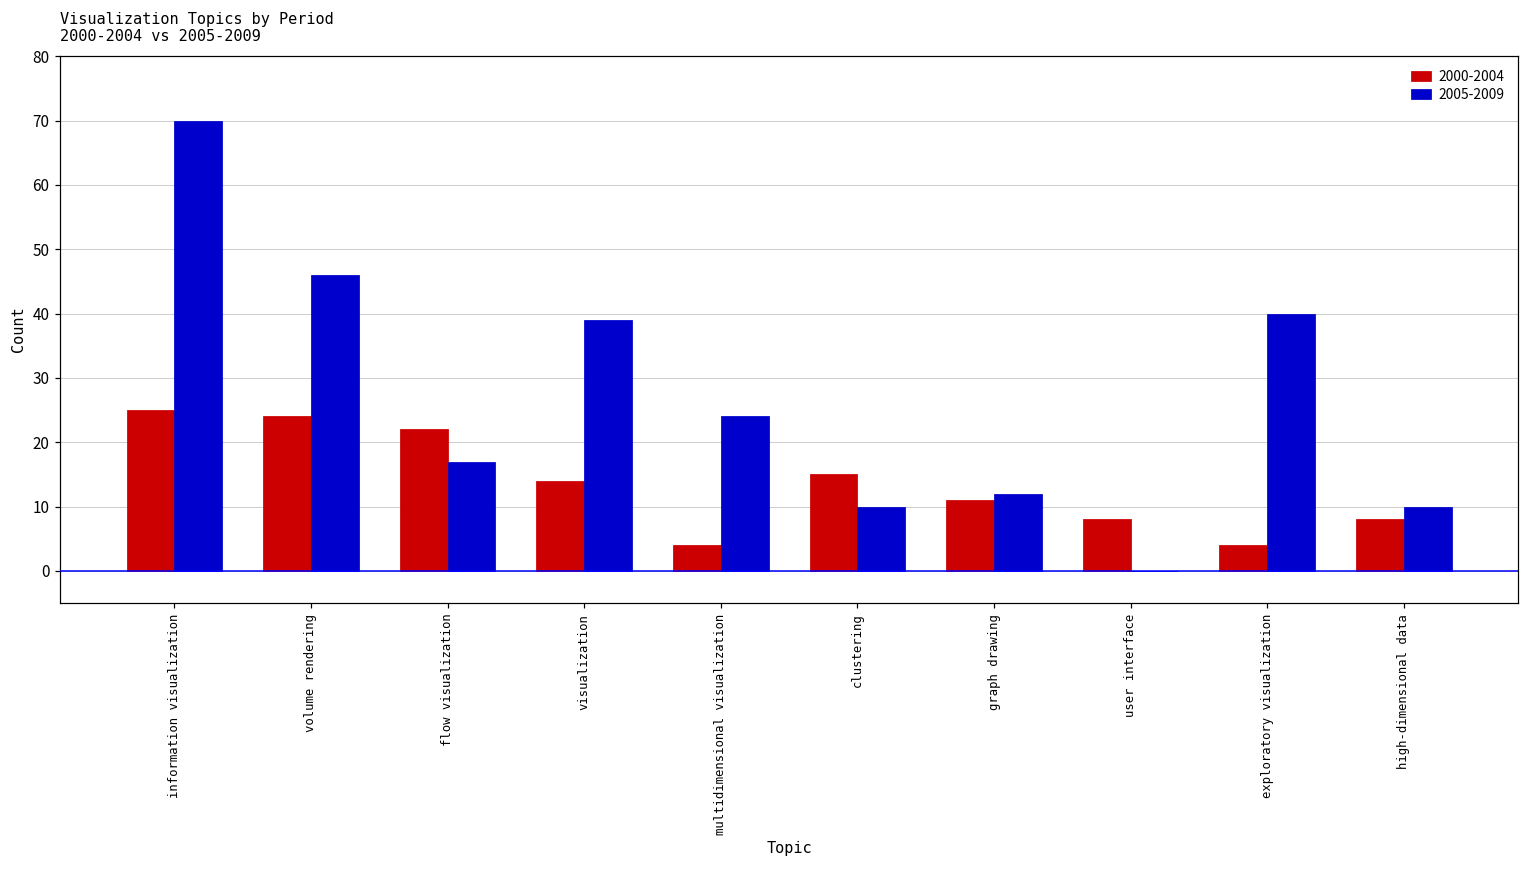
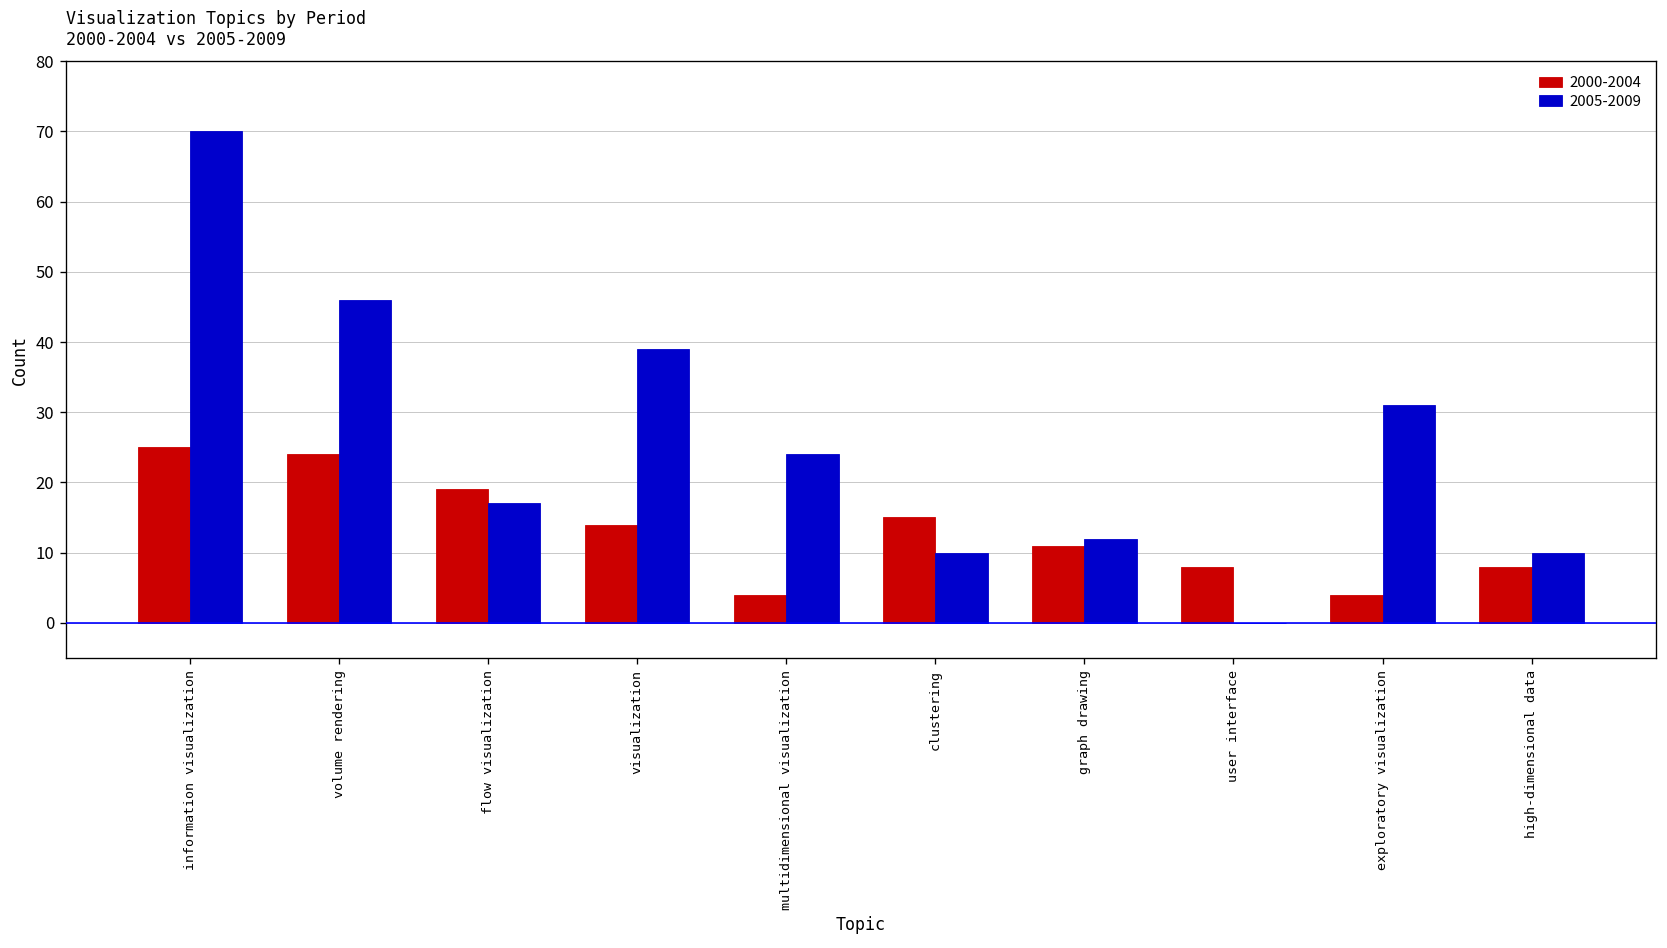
2000-2004, flow visualization: 22 -> 19
2005-2009, exploratory visualization: 40 -> 31
